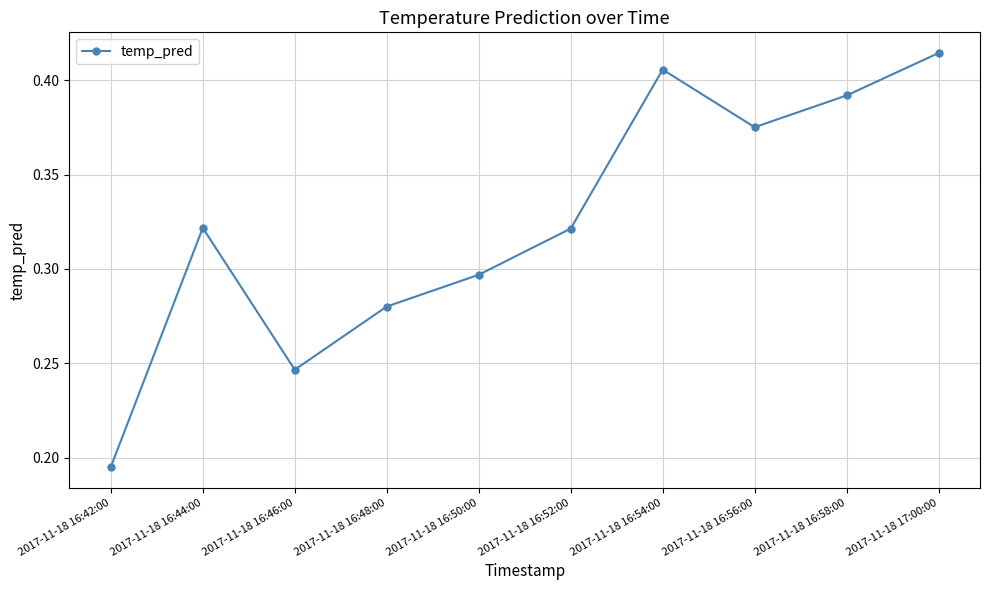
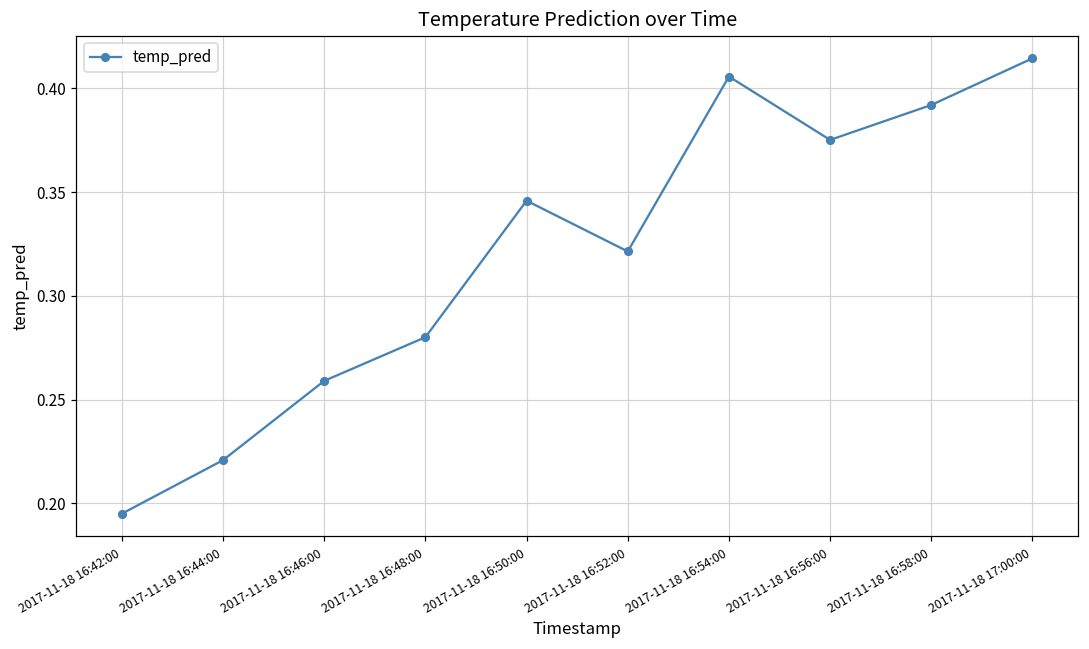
2017-11-18 16:44:00: 0.322 -> 0.221
2017-11-18 16:46:00: 0.247 -> 0.259
2017-11-18 16:50:00: 0.297 -> 0.346
